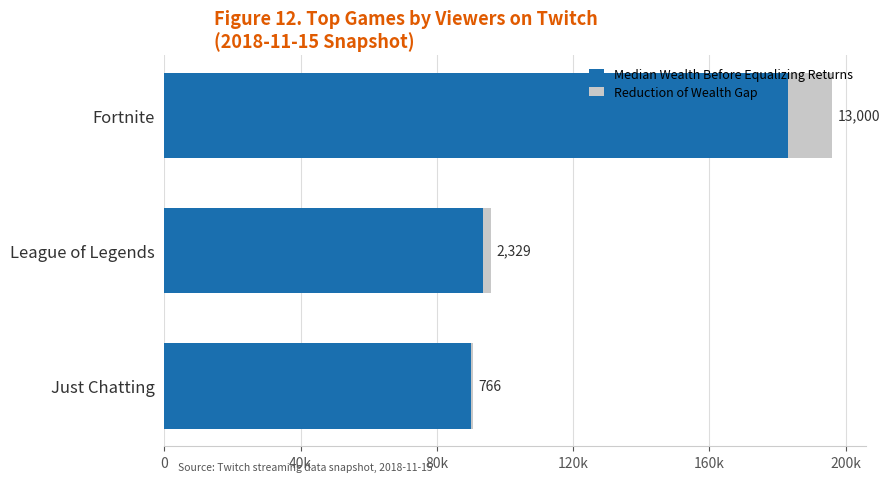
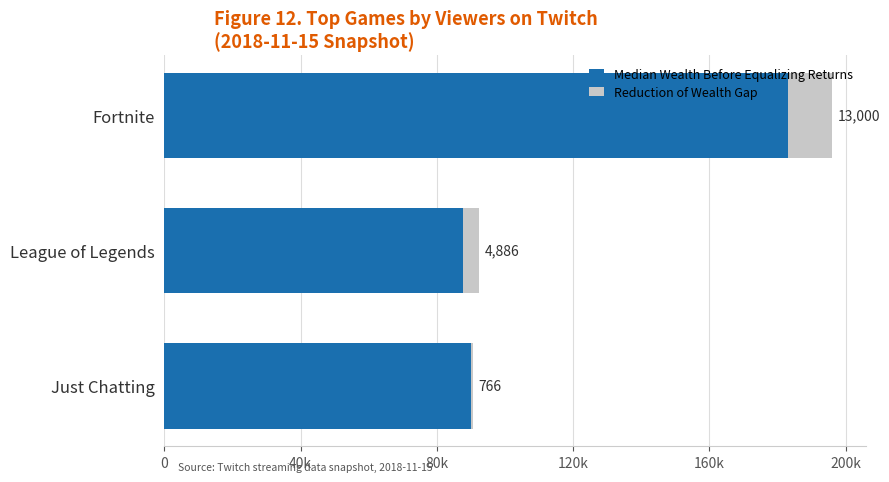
Median Wealth Before Equalizing Returns, League of Legends: 94000 -> 88000
Reduction of Wealth Gap, League of Legends: 2,329 -> 4,886
